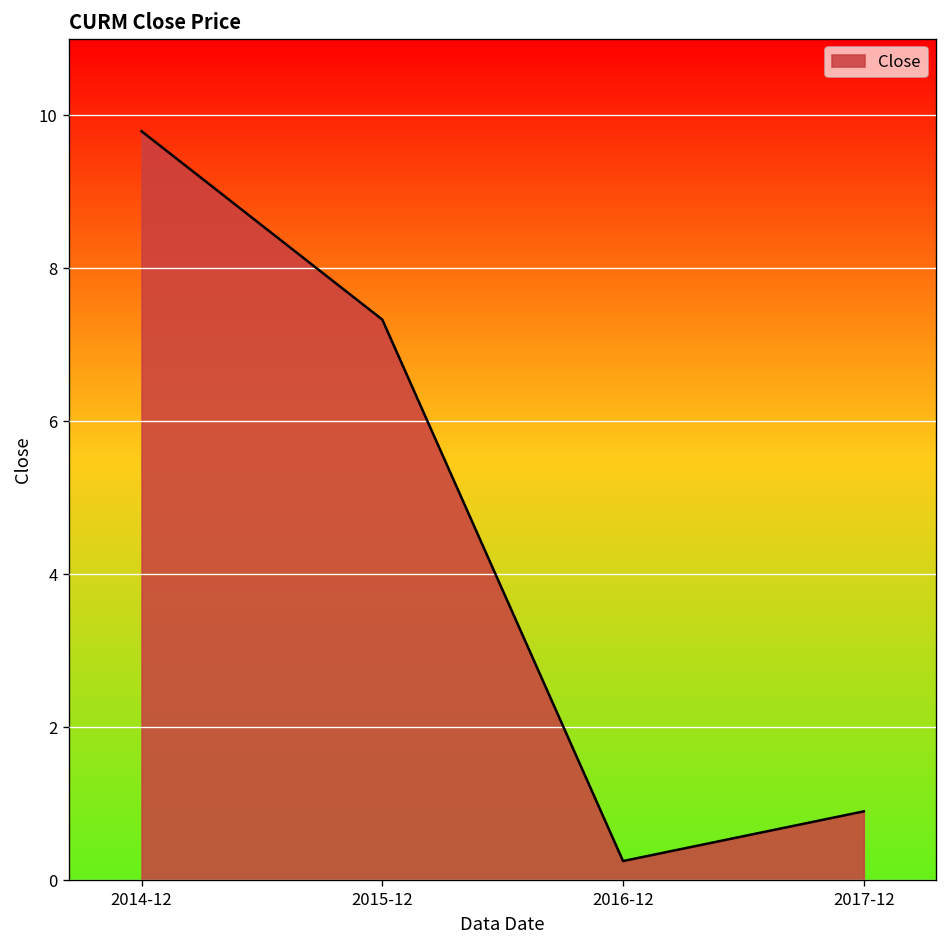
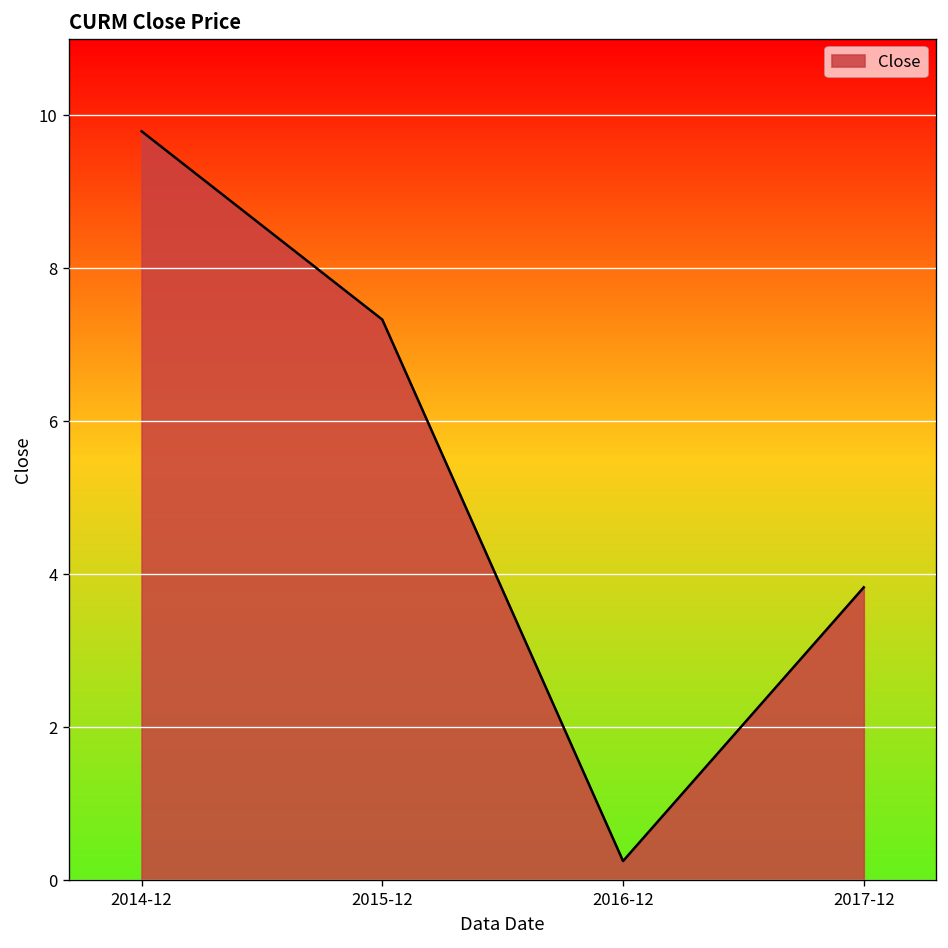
2017-12: 0.9 -> 3.8
